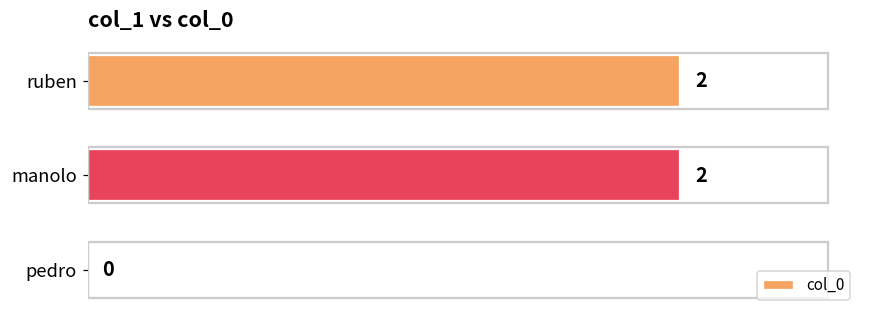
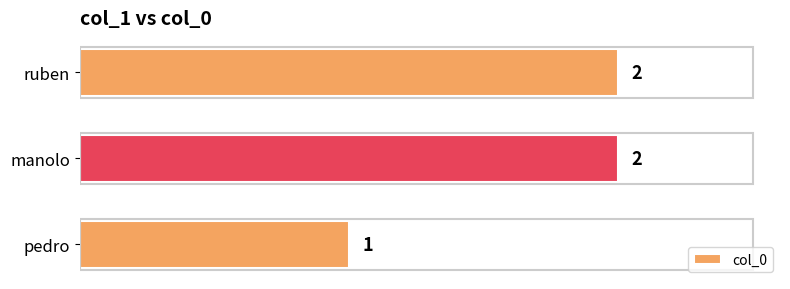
pedro: 0 -> 1
